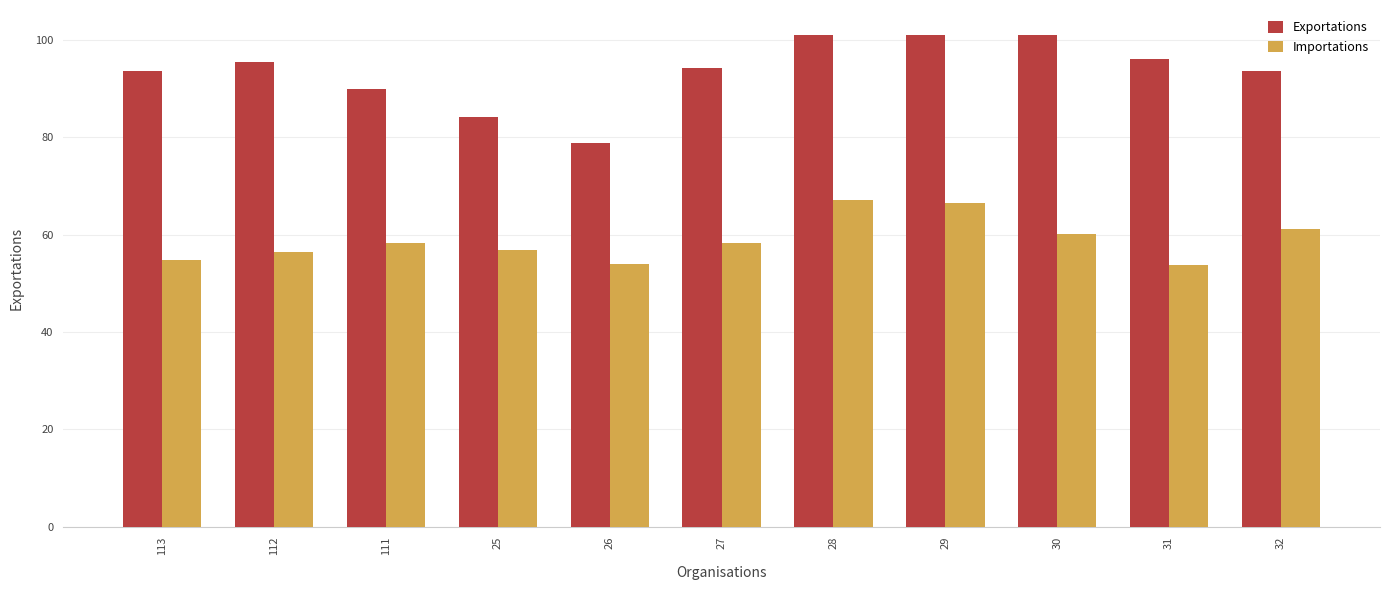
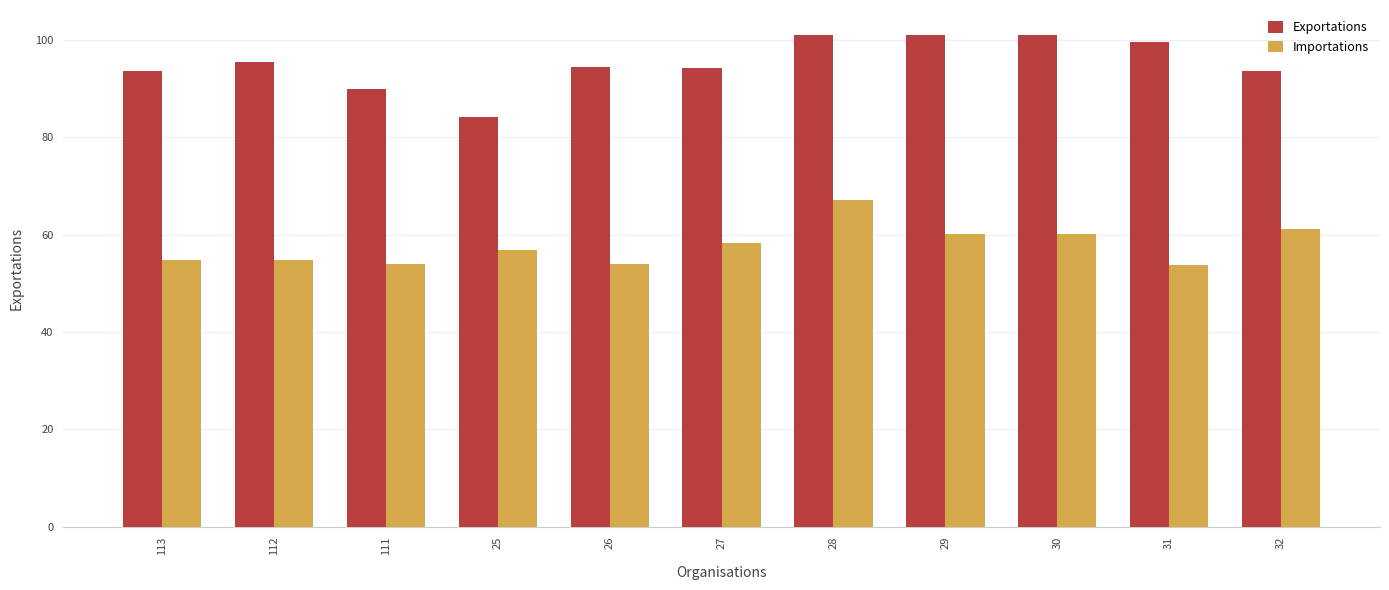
Importations, 112: 56 -> 55
Importations, 111: 58 -> 54
Exportations, 26: 79 -> 94
Importations, 29: 67 -> 60
Exportations, 31: 96 -> 100
